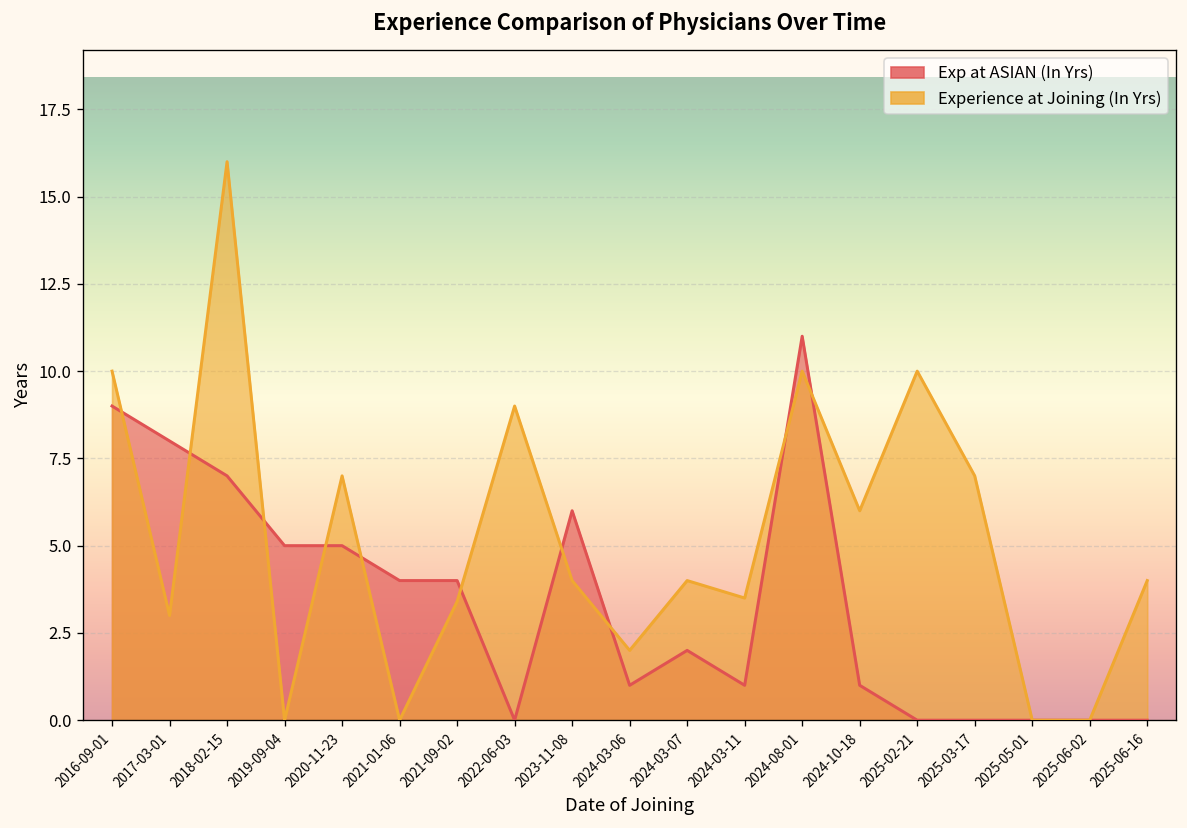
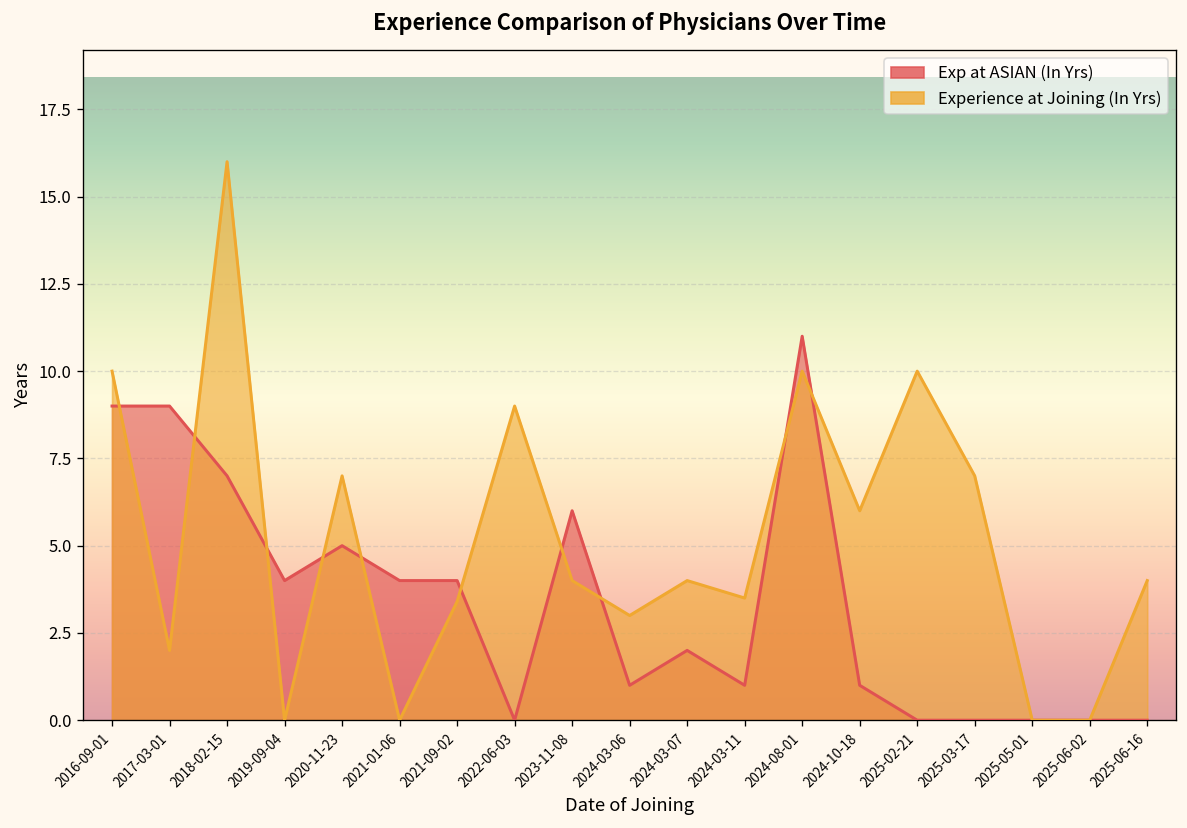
Exp at ASIAN (In Yrs), 2017-03-01: 8 -> 9
Experience at Joining (In Yrs), 2017-03-01: 3 -> 2
Exp at ASIAN (In Yrs), 2019-09-04: 5 -> 4
Experience at Joining (In Yrs), 2024-03-06: 2 -> 3
